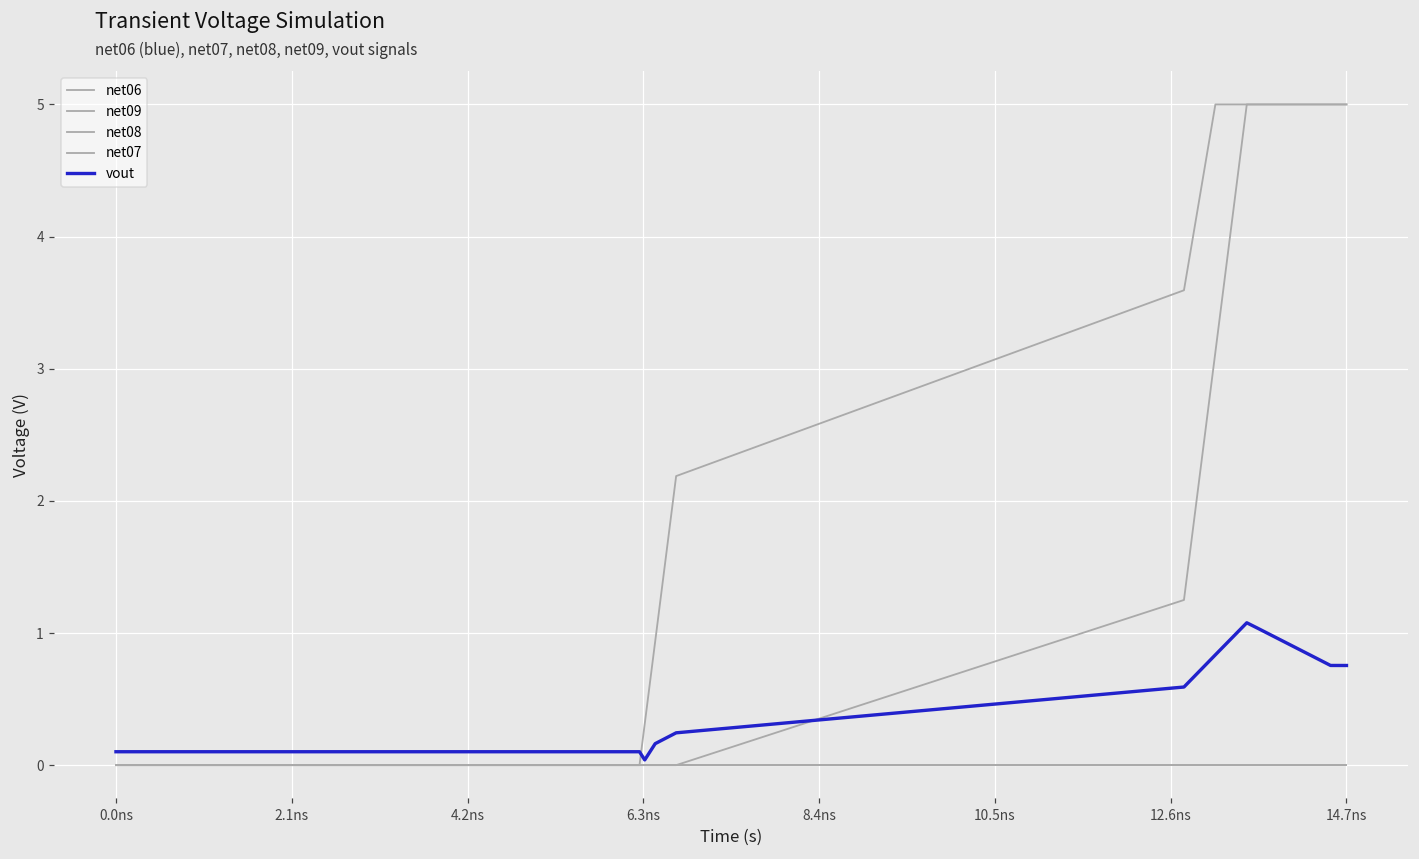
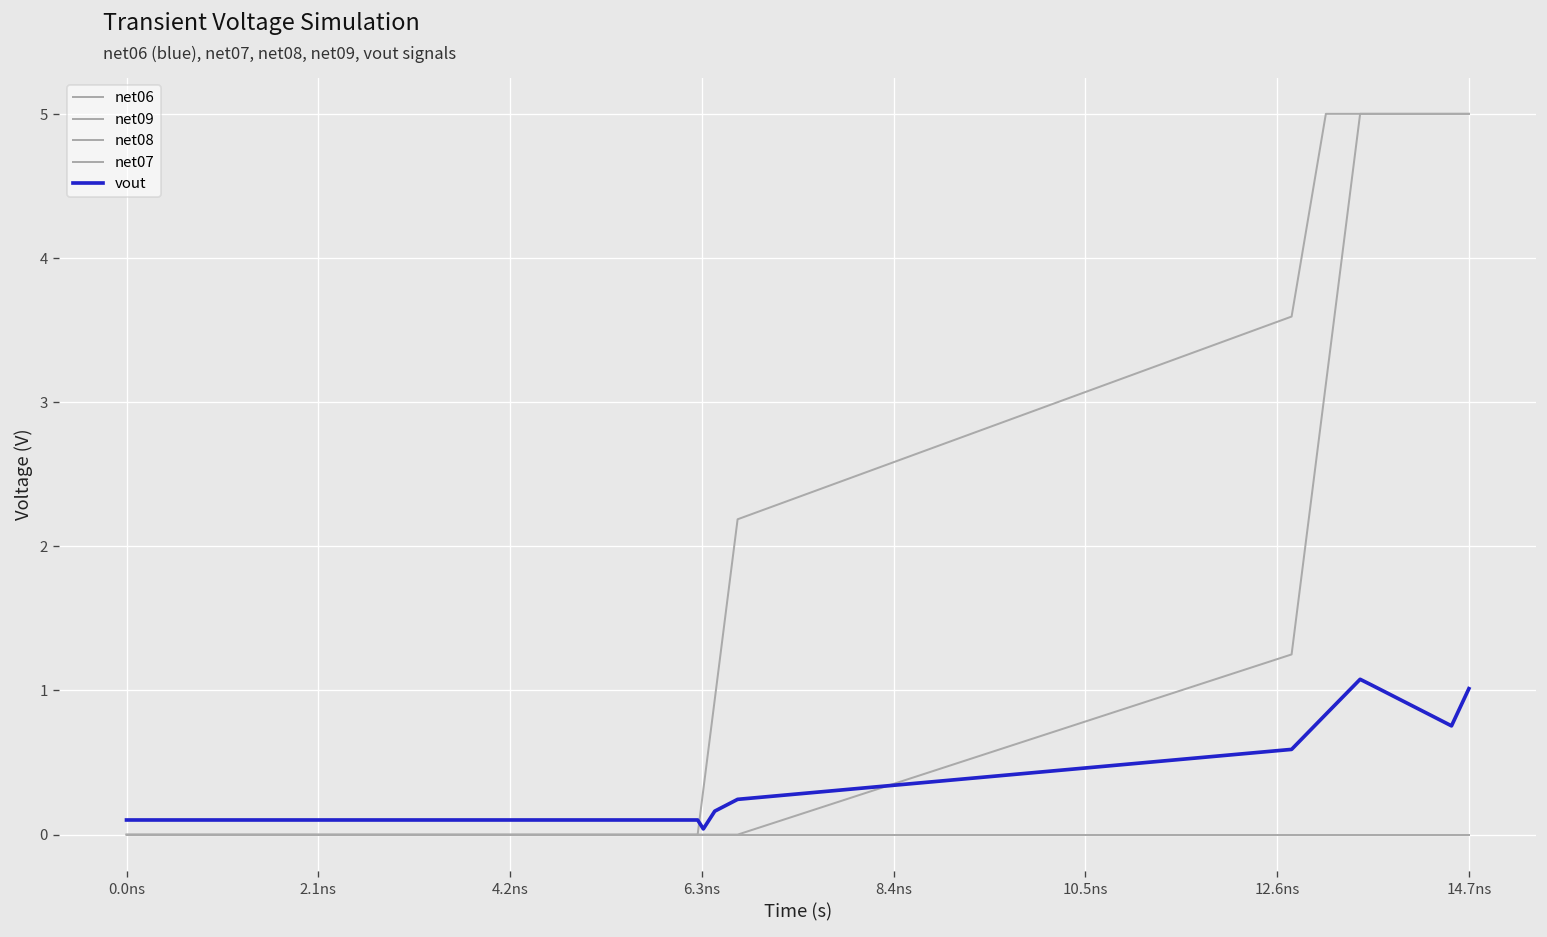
vout, 14.7ns: 0.75 -> 1.01
